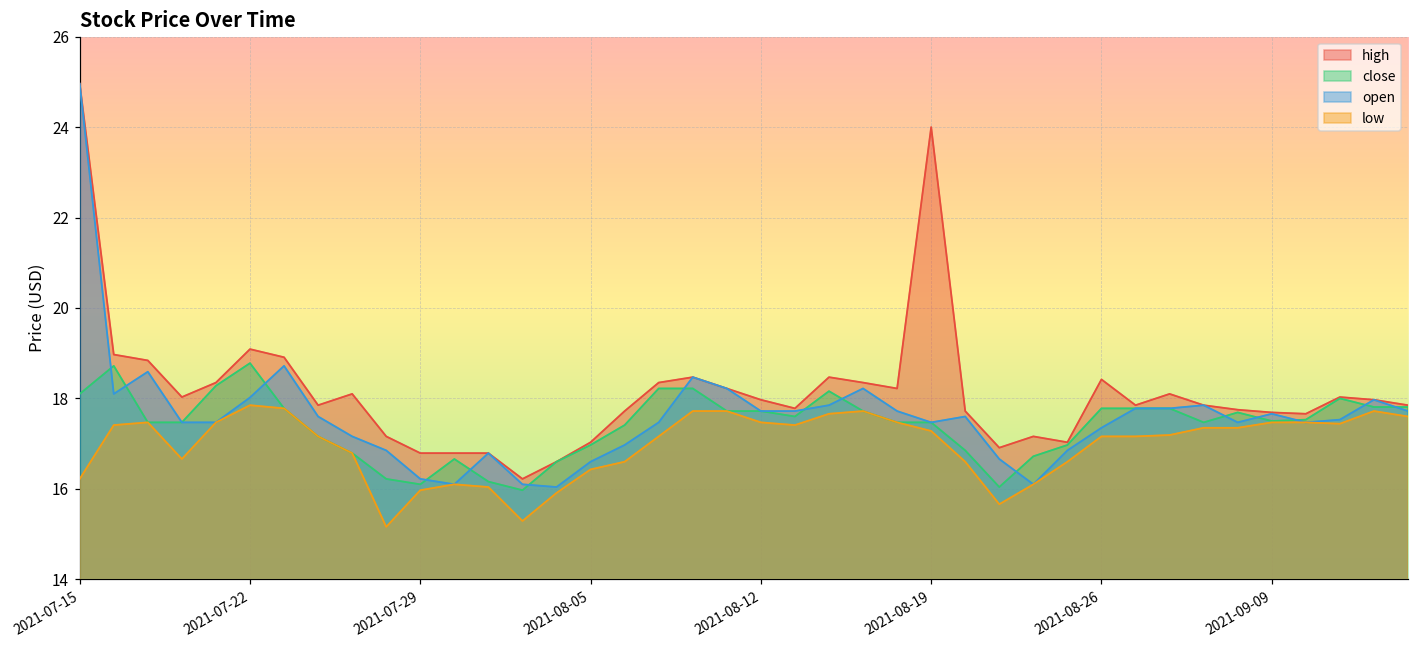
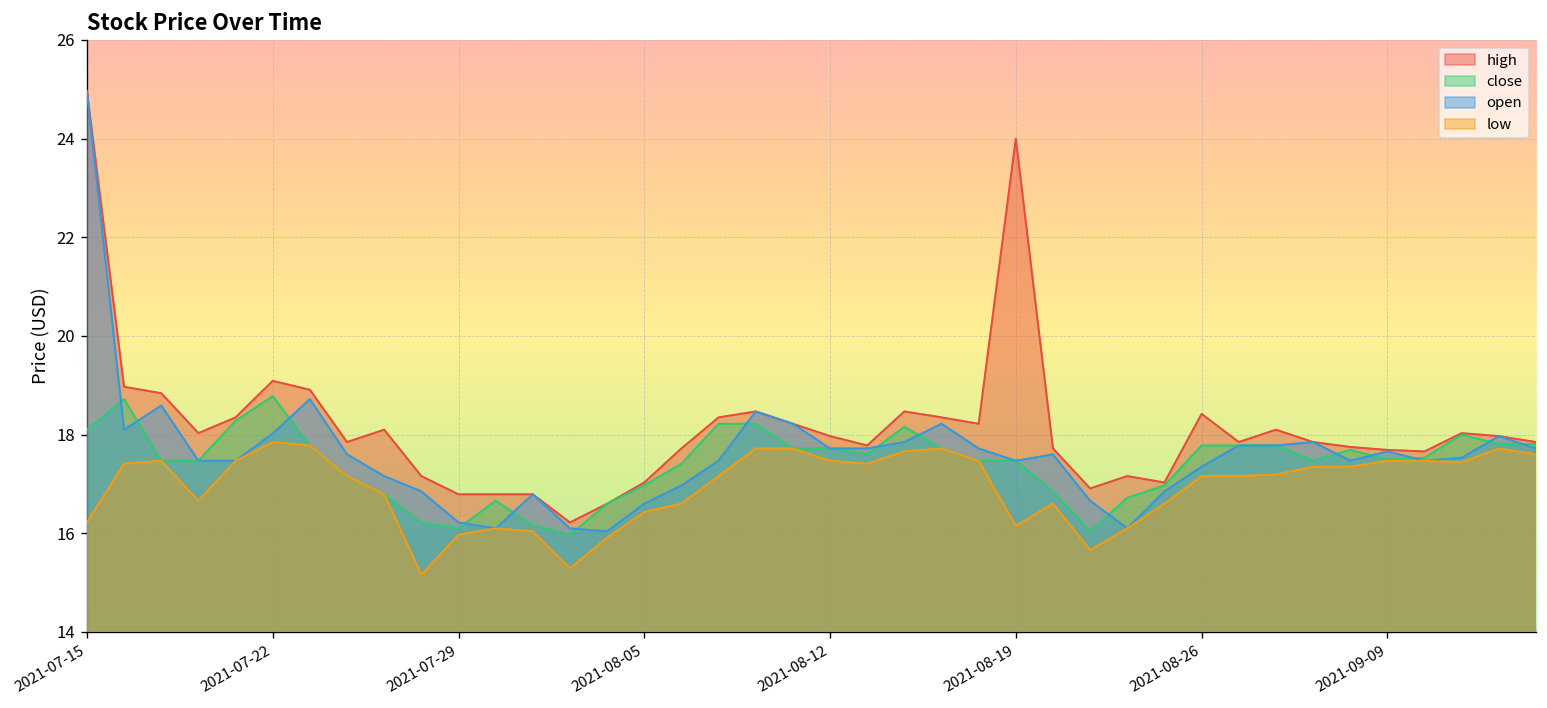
low, 2021-08-19: 17.3 -> 16.2
